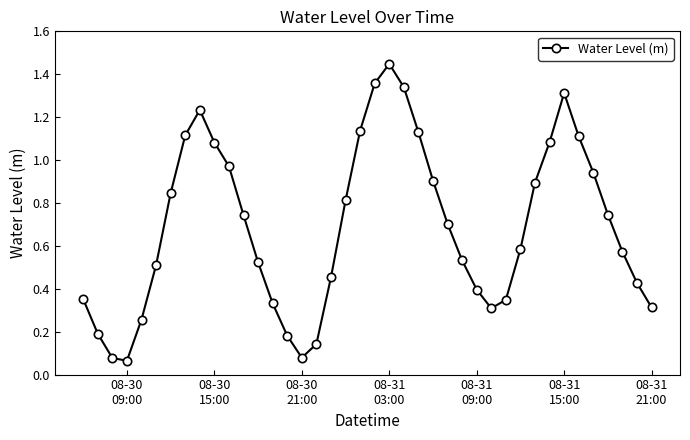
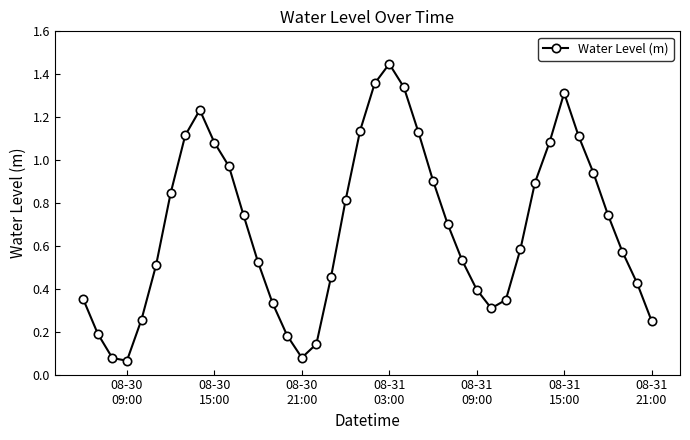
08-31 21:00: 0.31 -> 0.25
